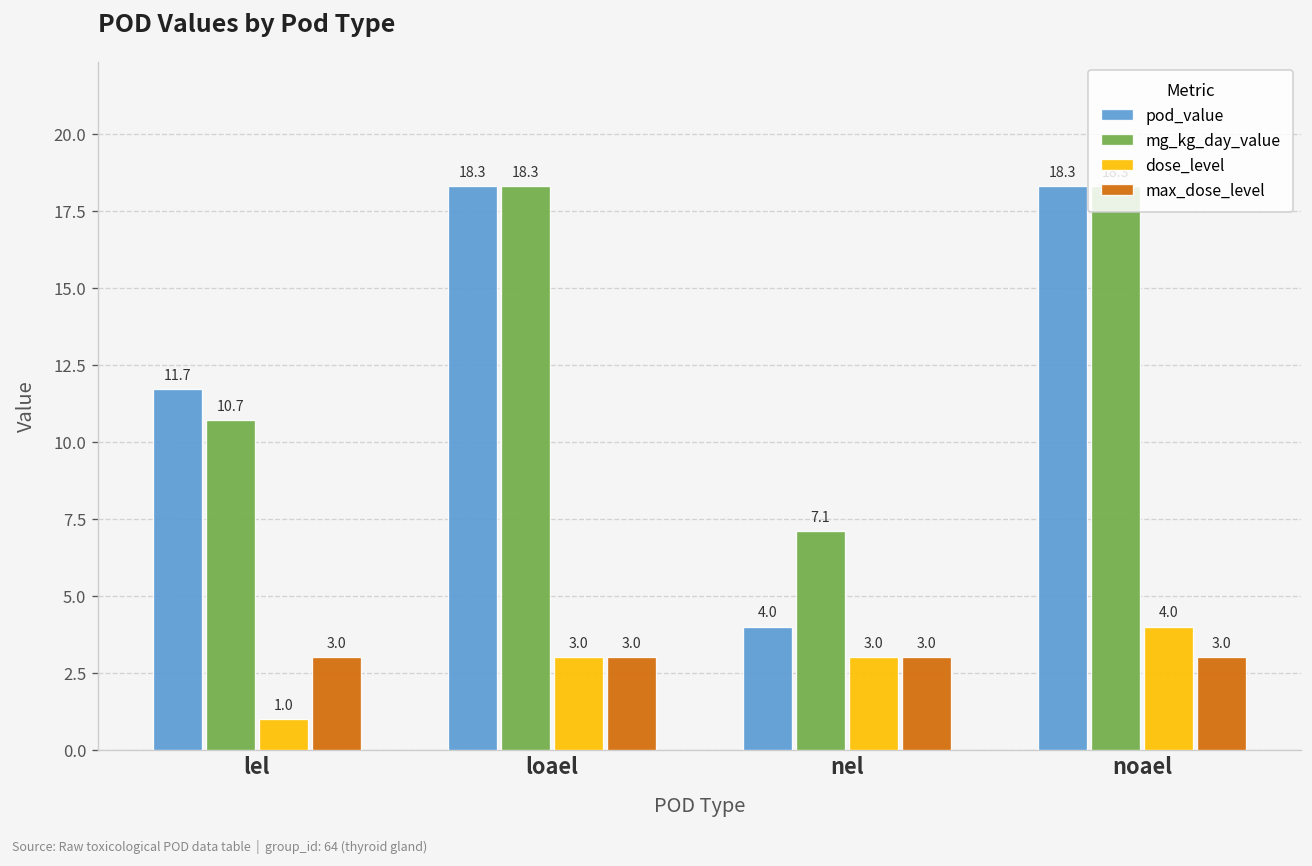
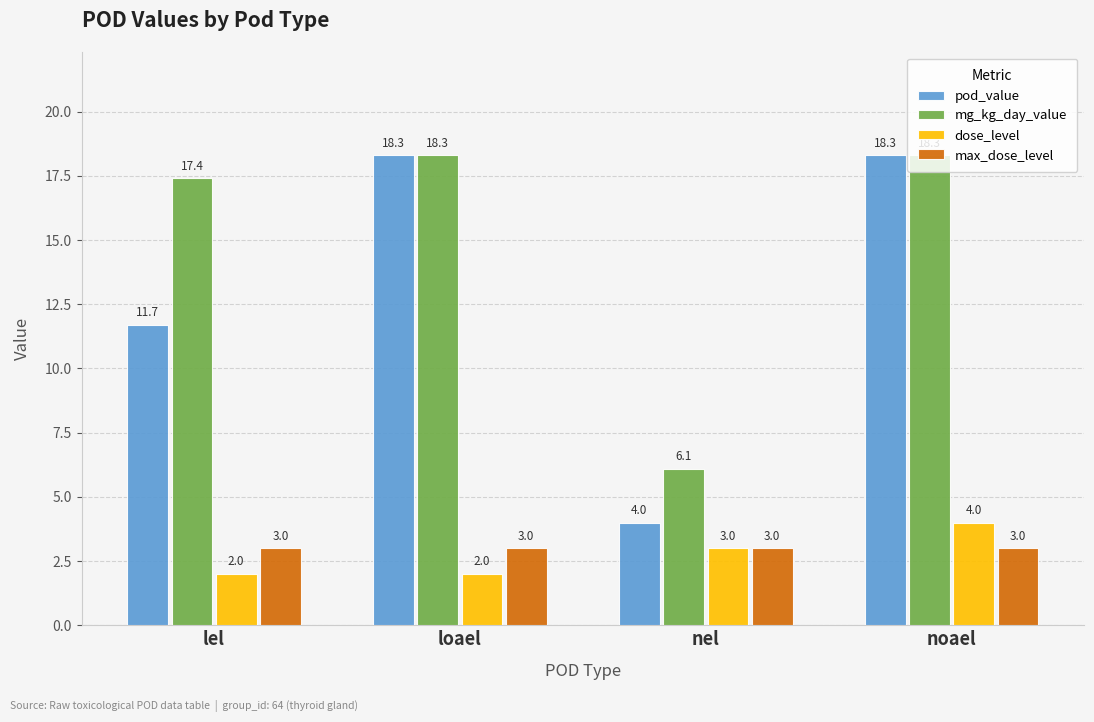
mg_kg_day_value, lel: 10.7 -> 17.4
dose_level, lel: 1.0 -> 2.0
dose_level, loael: 3.0 -> 2.0
mg_kg_day_value, nel: 7.1 -> 6.1
